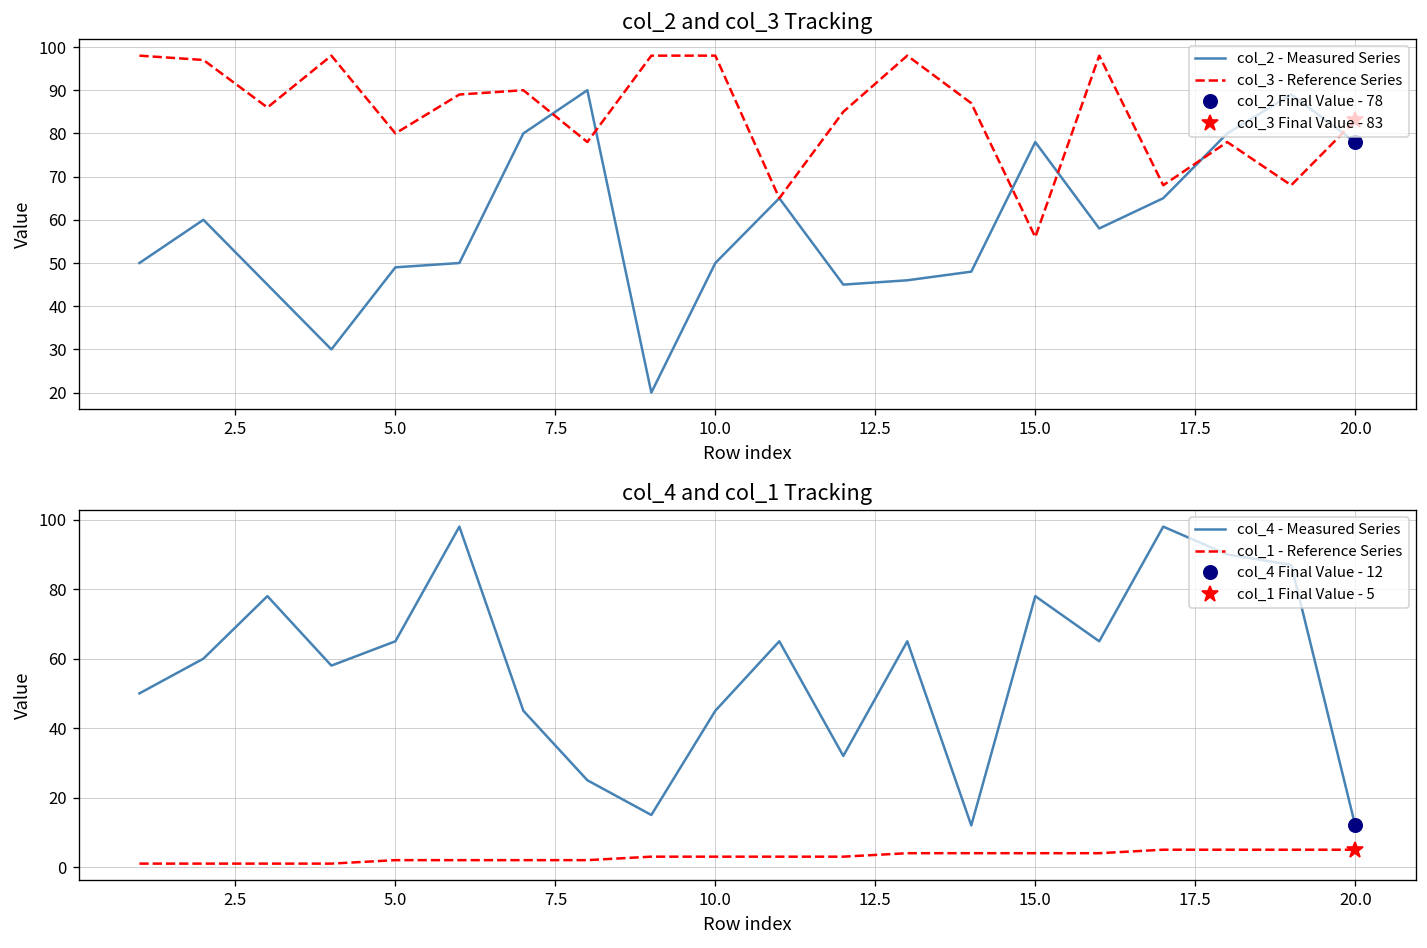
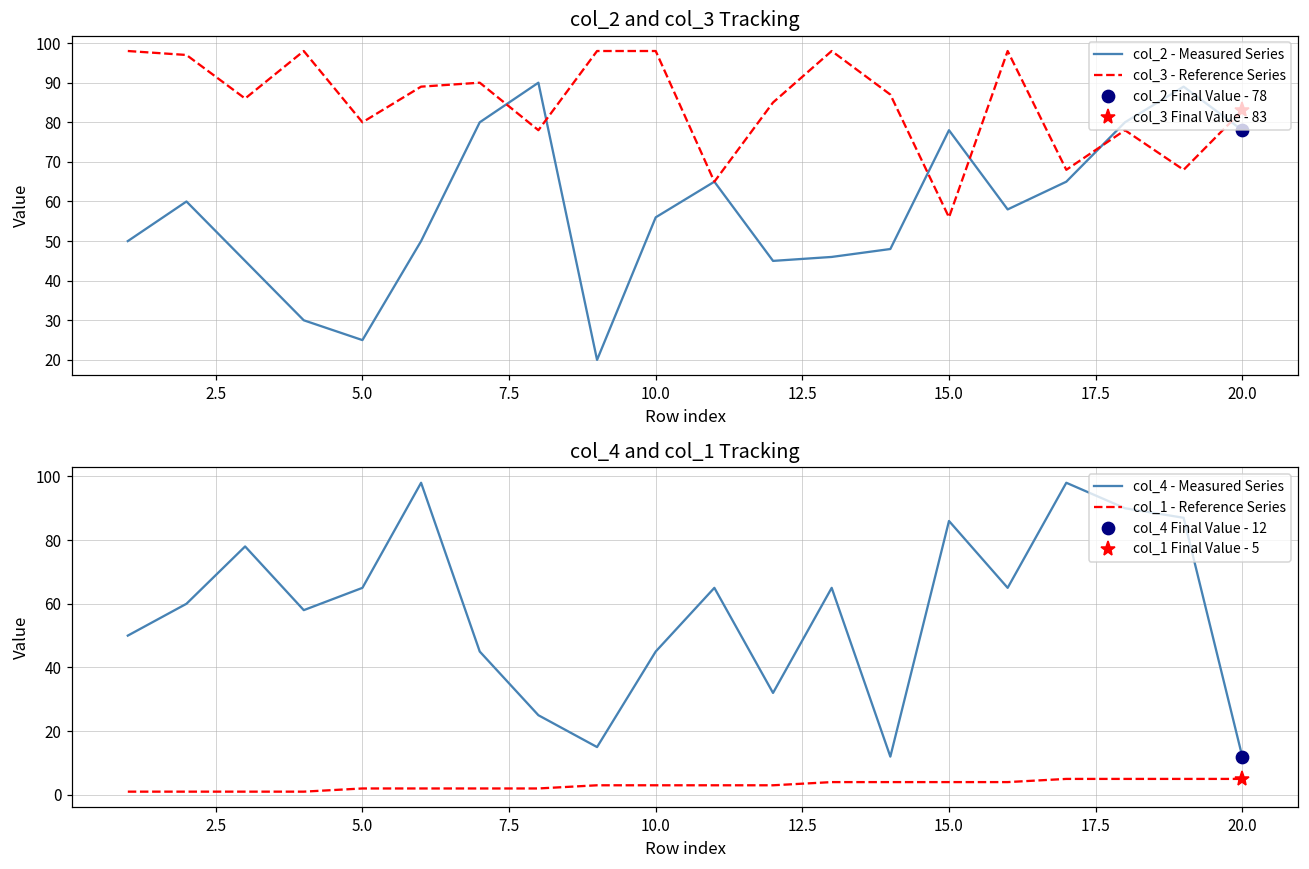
col_2 and col_3 Tracking, col_2 - Measured Series, 5.0: 49 -> 25
col_2 and col_3 Tracking, col_2 - Measured Series, 10.0: 50 -> 56
col_4 and col_1 Tracking, col_4 - Measured Series, 15.0: 78 -> 86
